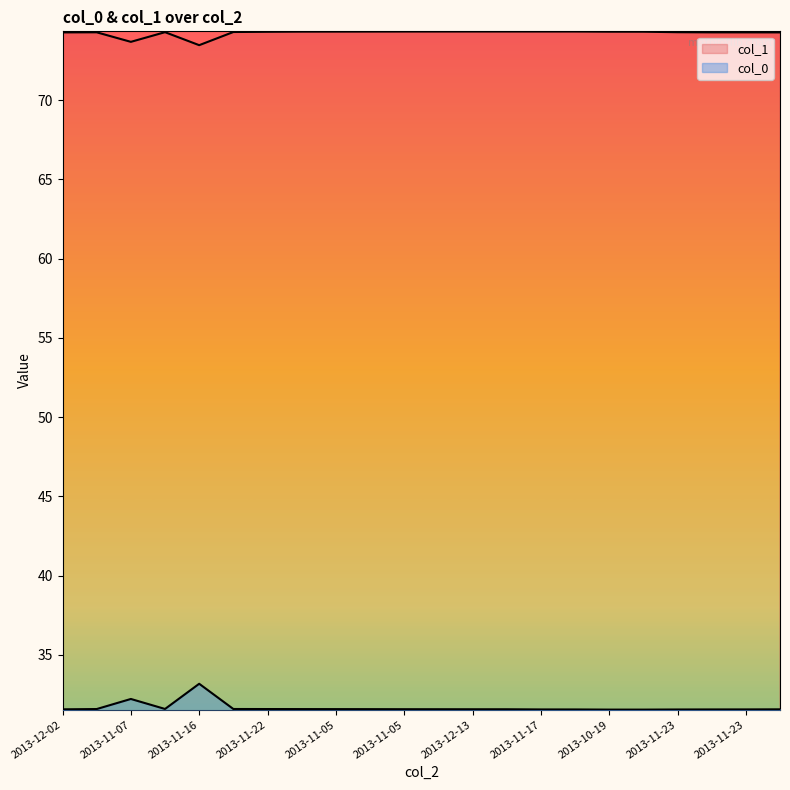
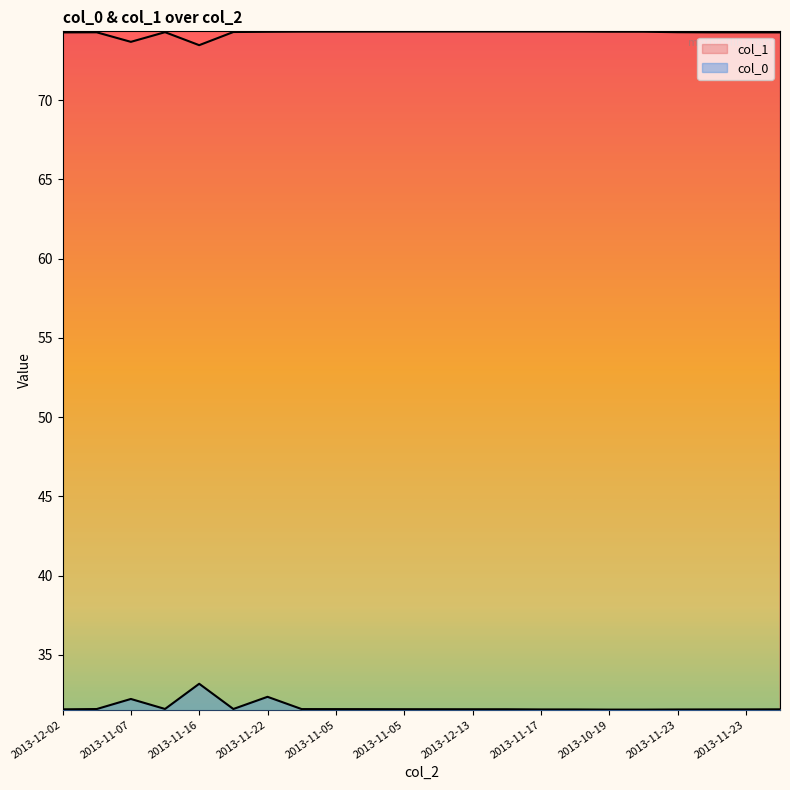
col_0, 2013-11-22: 31.6 -> 32.3
